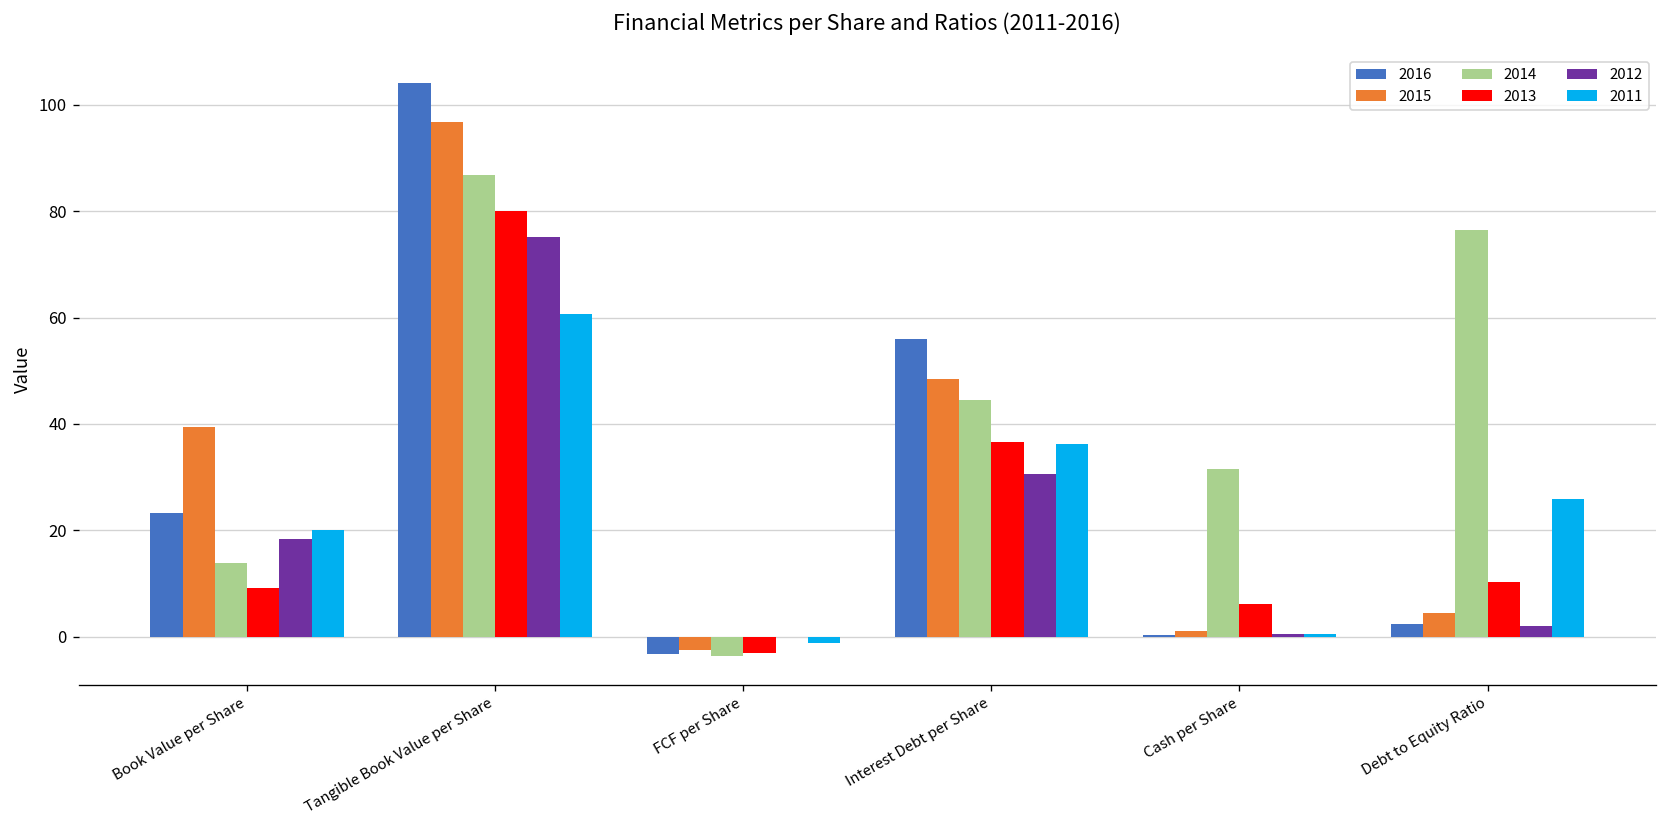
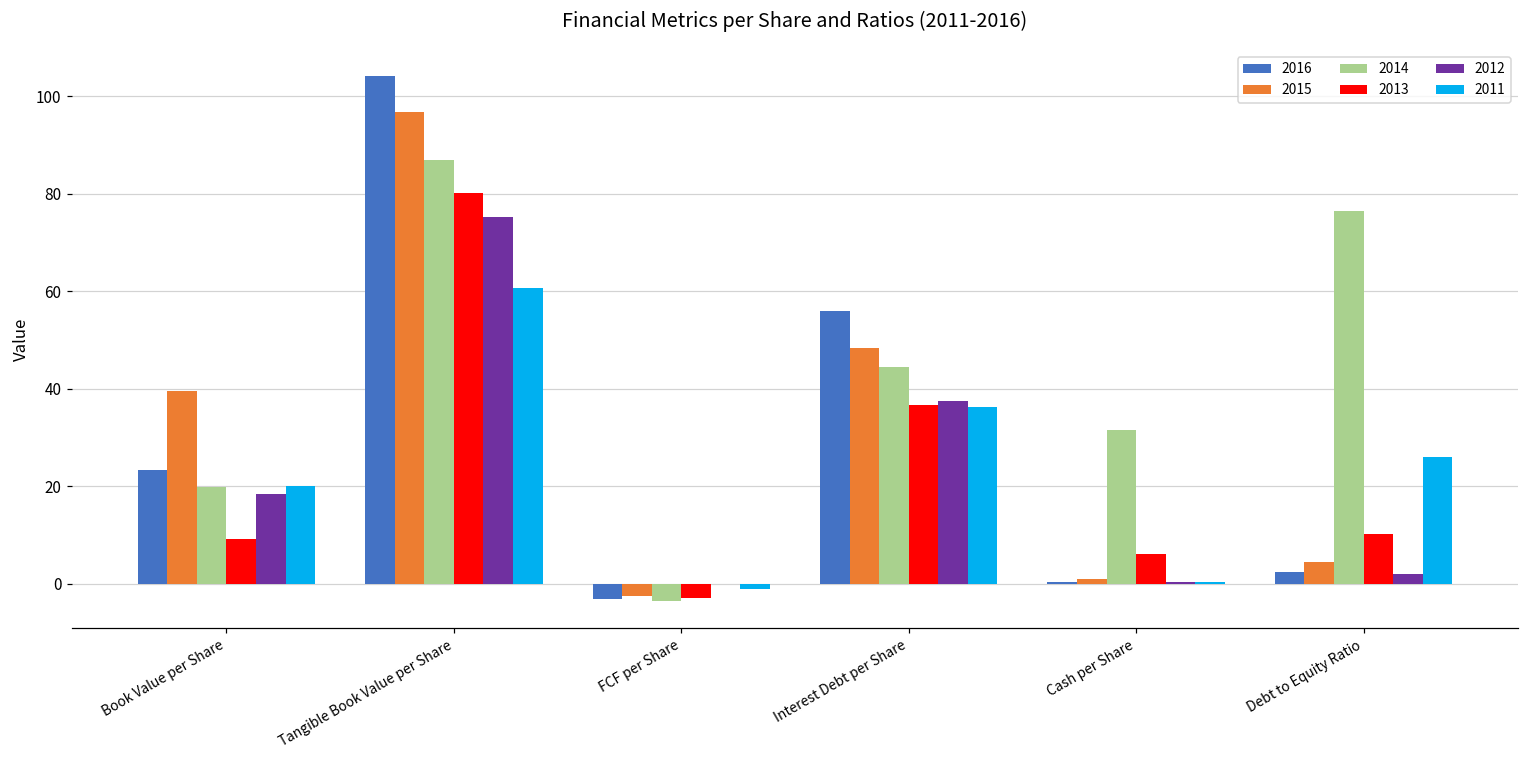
2014, Book Value per Share: 14 -> 20
2012, Interest Debt per Share: 31 -> 37
